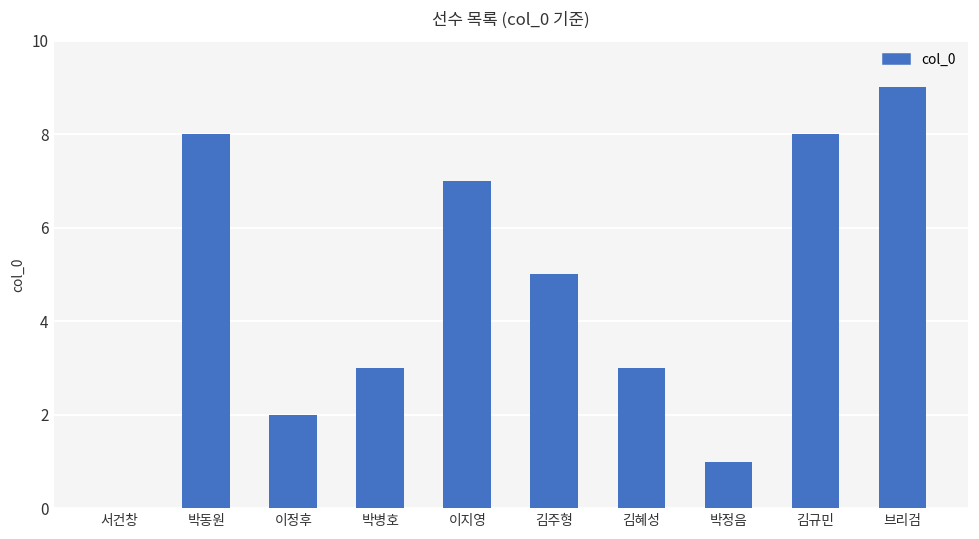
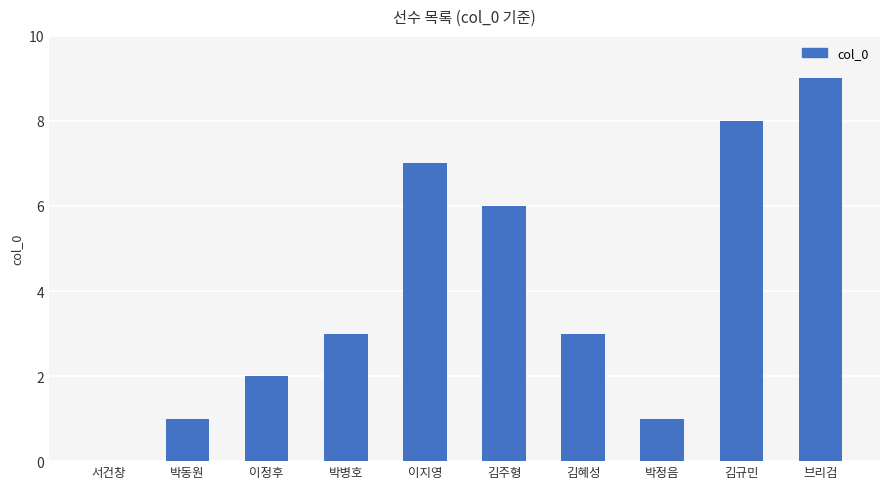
박동원: 8 -> 1
김주형: 5 -> 6
